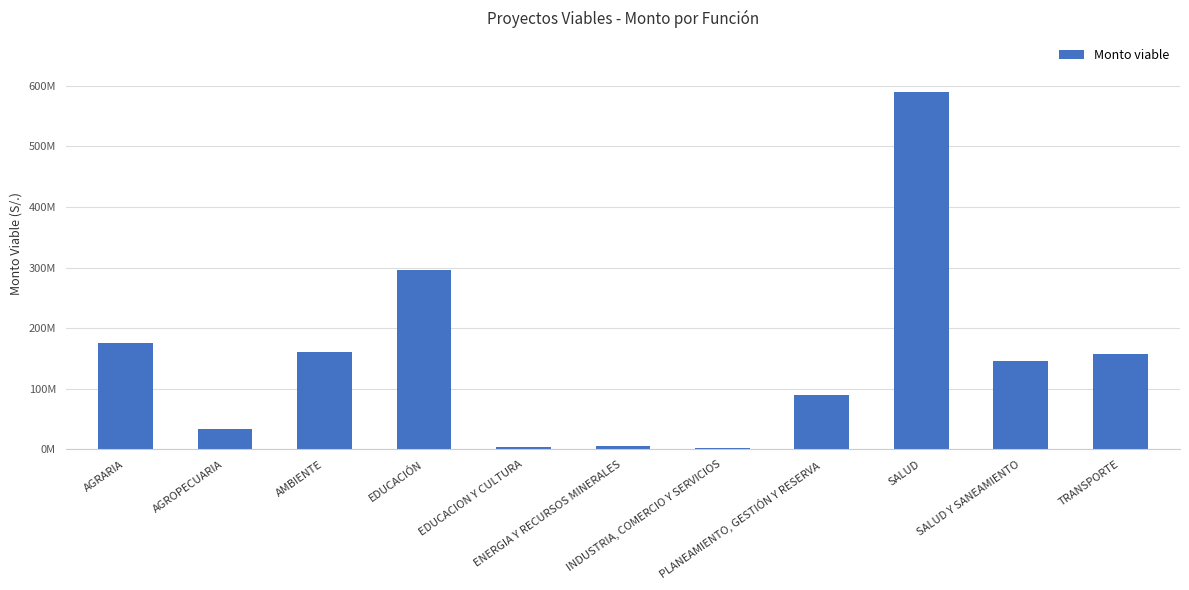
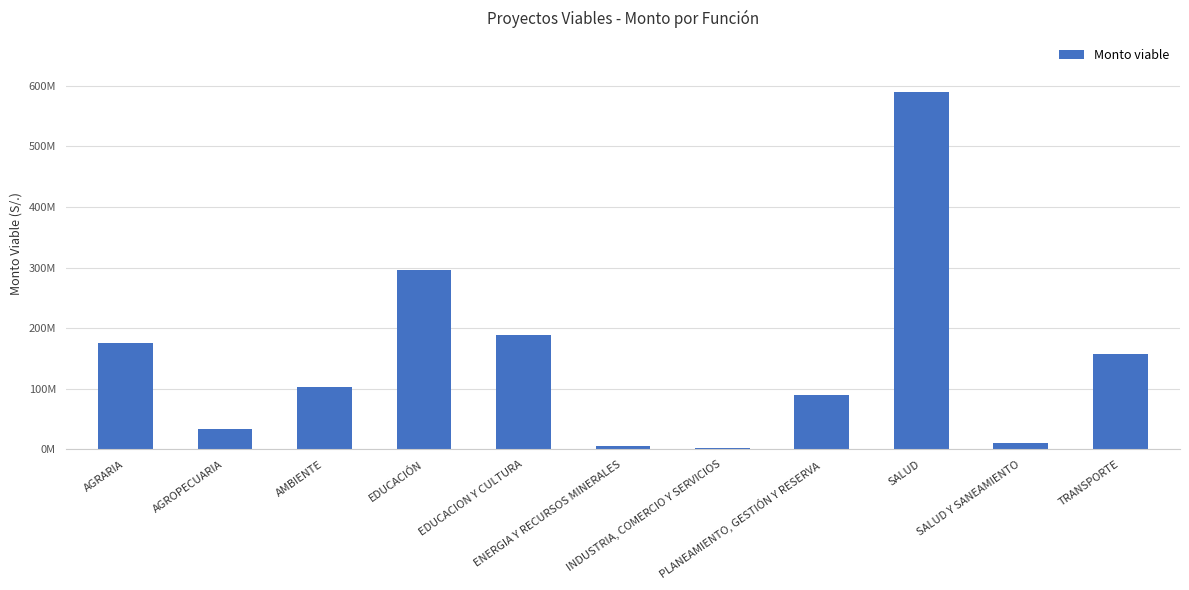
AMBIENTE: 160000000 -> 100000000
EDUCACION Y CULTURA: 0 -> 190000000
SALUD Y SANEAMIENTO: 150000000 -> 10000000
